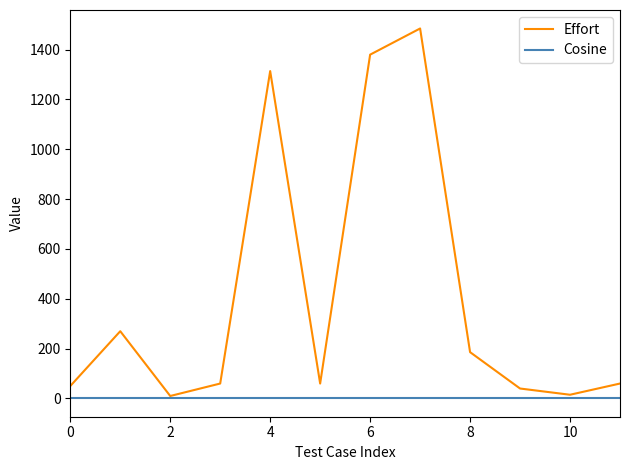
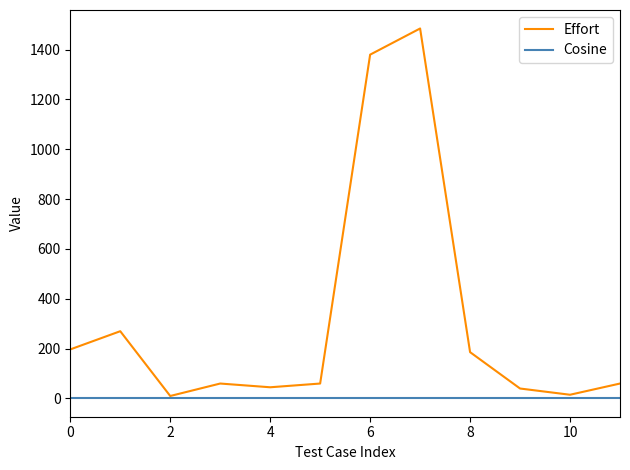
Effort, 0: 50 -> 200
Effort, 4: 1310 -> 50
